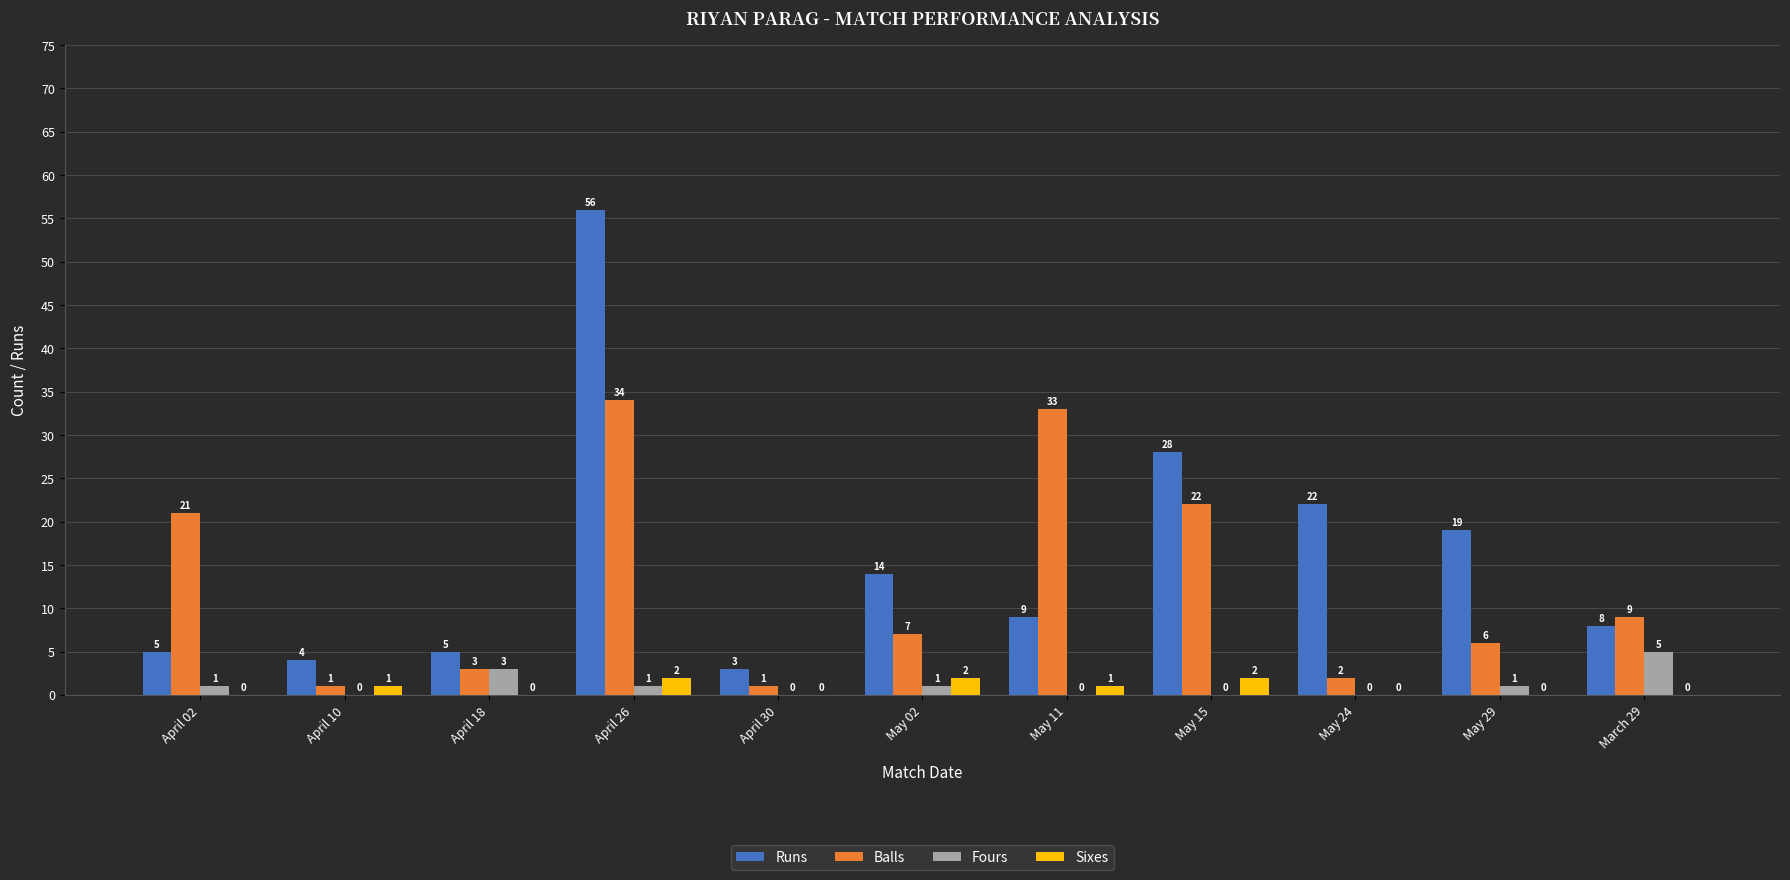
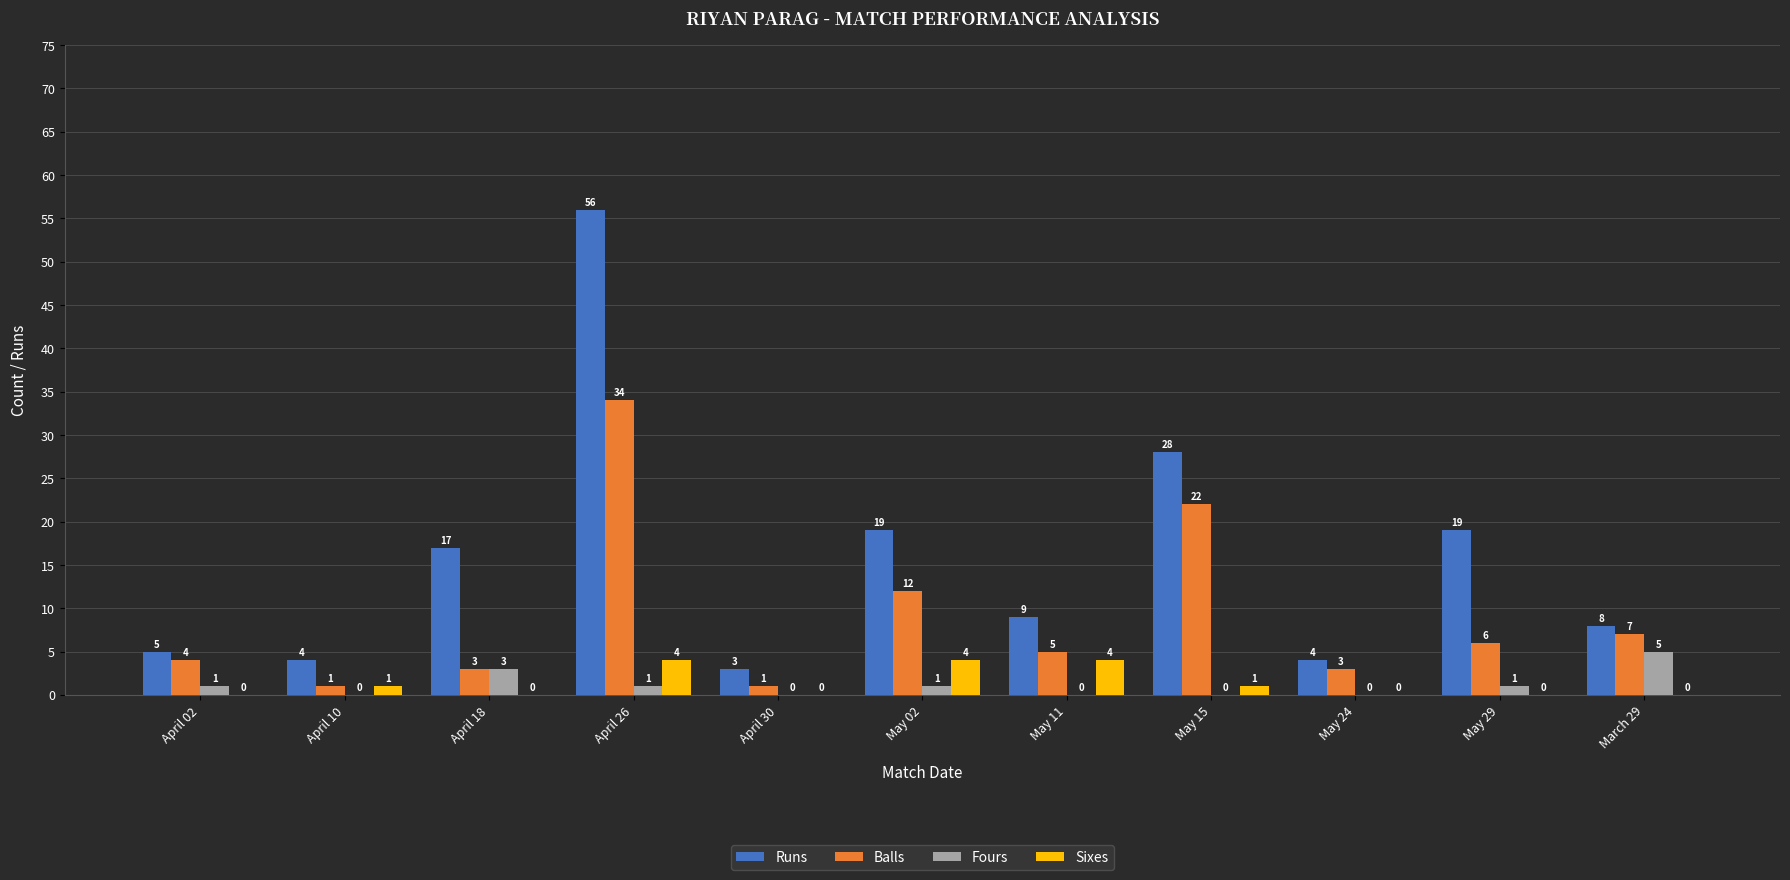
Balls, April 02: 21 -> 4
Runs, April 18: 5 -> 17
Sixes, April 26: 2 -> 4
Runs, May 02: 14 -> 19
Balls, May 02: 7 -> 12
Sixes, May 02: 2 -> 4
Balls, May 11: 33 -> 5
Sixes, May 11: 1 -> 4
Sixes, May 15: 2 -> 1
Runs, May 24: 22 -> 4
Balls, May 24: 2 -> 3
Balls, March 29: 9 -> 7
